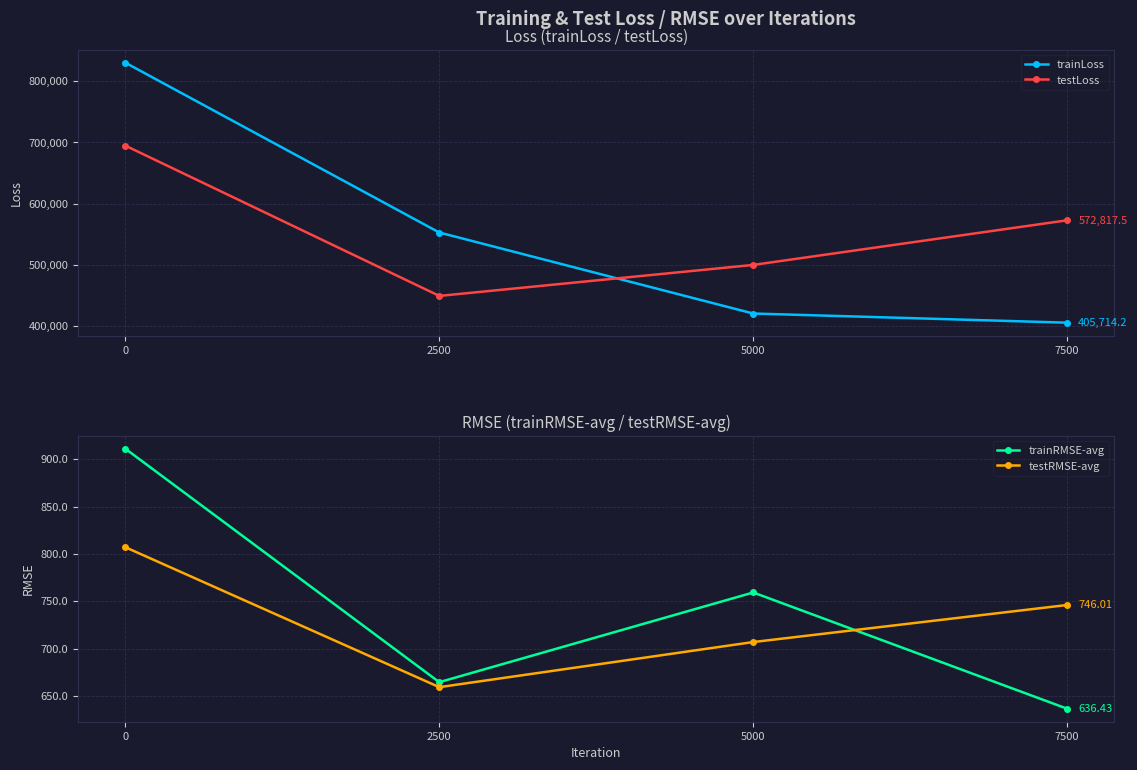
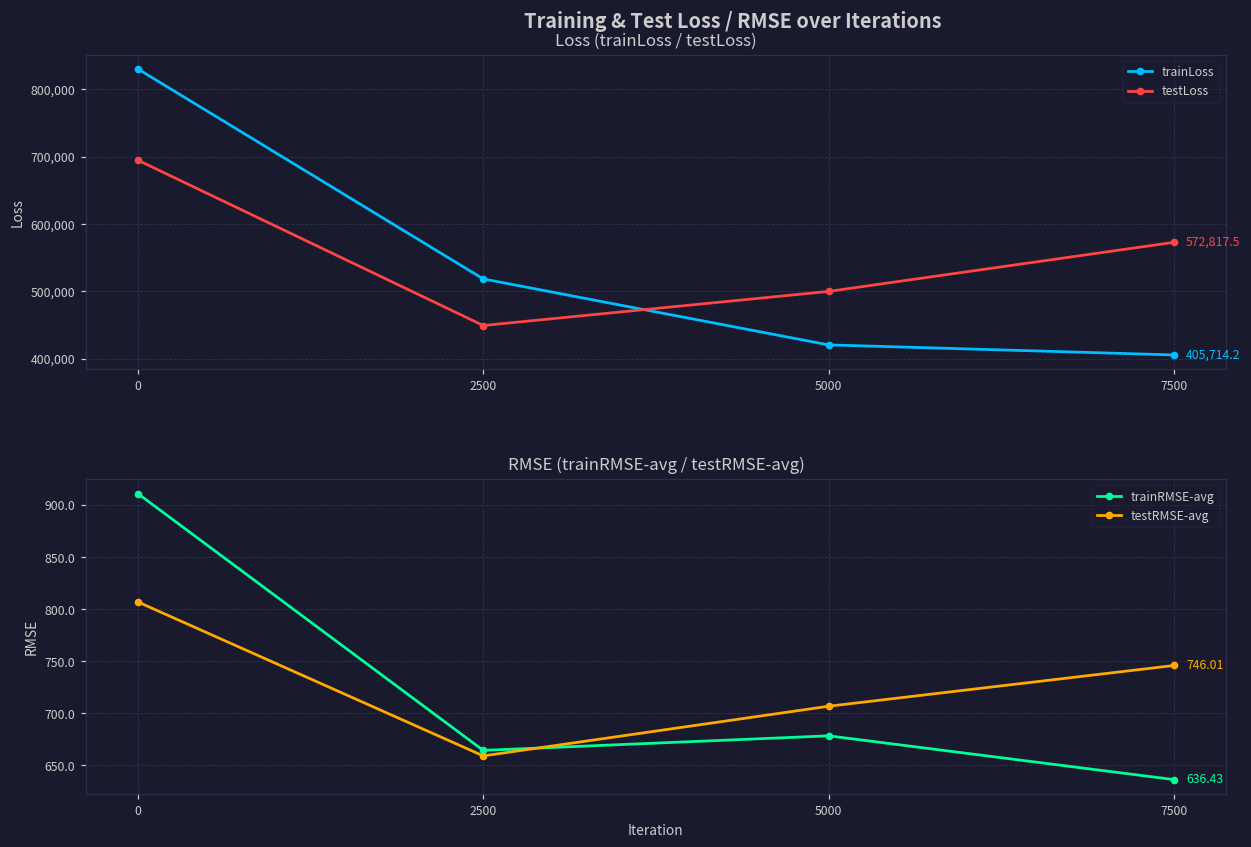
Loss (trainLoss / testLoss), trainLoss, 2500: 550,000 -> 520,000
RMSE (trainRMSE-avg / testRMSE-avg), trainRMSE-avg, 5000: 760 -> 680
